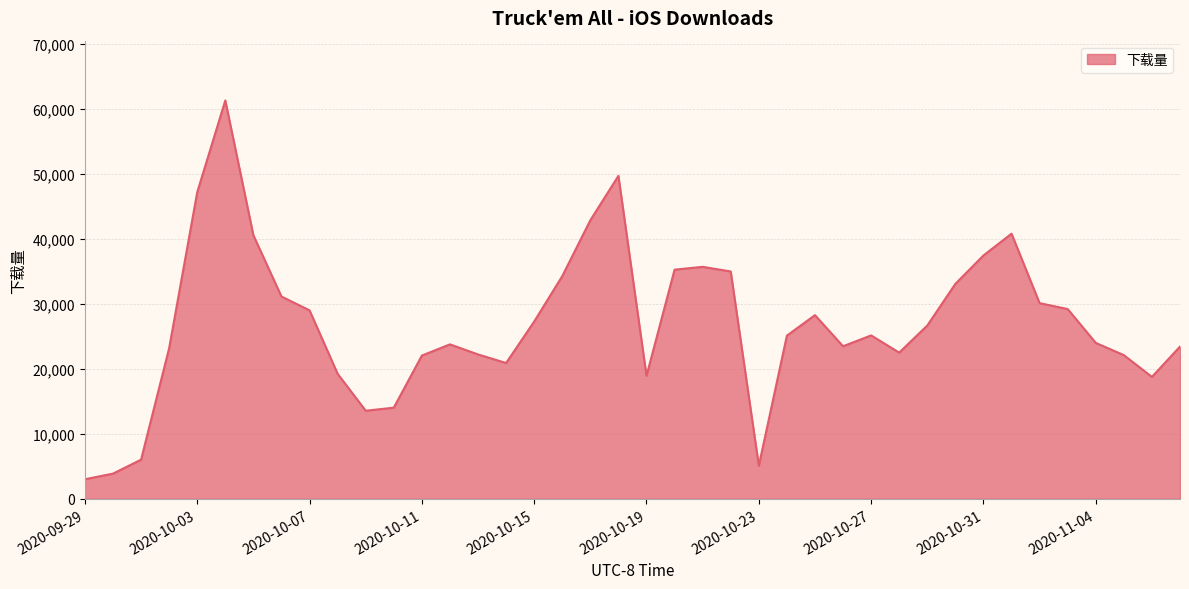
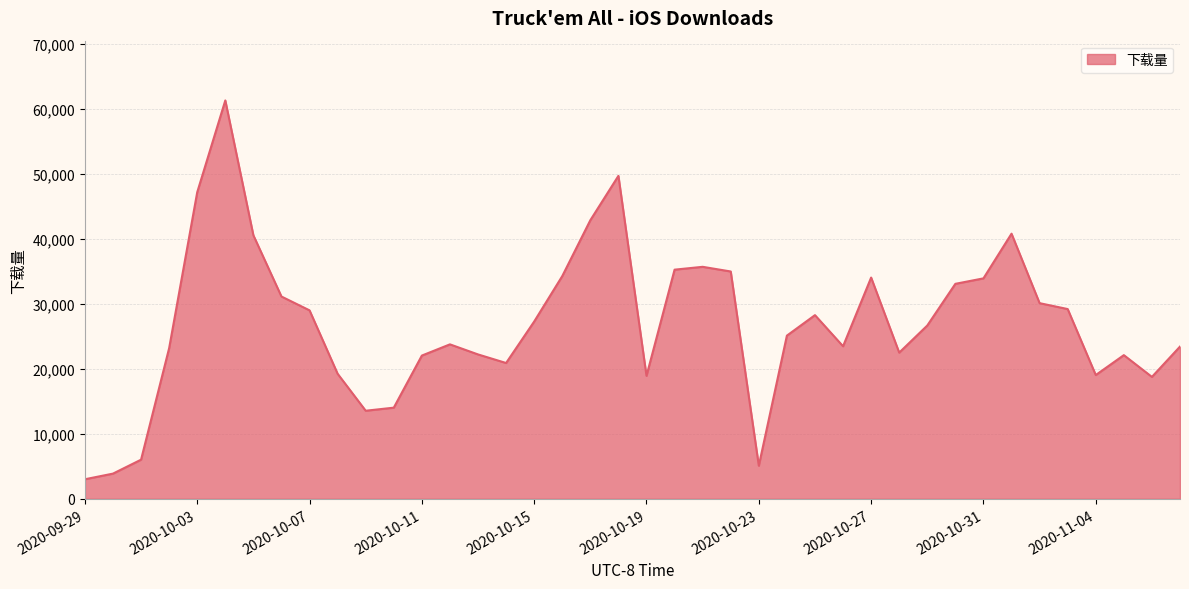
2020-10-27: 25,000 -> 34,000
2020-10-31: 37,000 -> 34,000
2020-11-04: 24,000 -> 19,000
